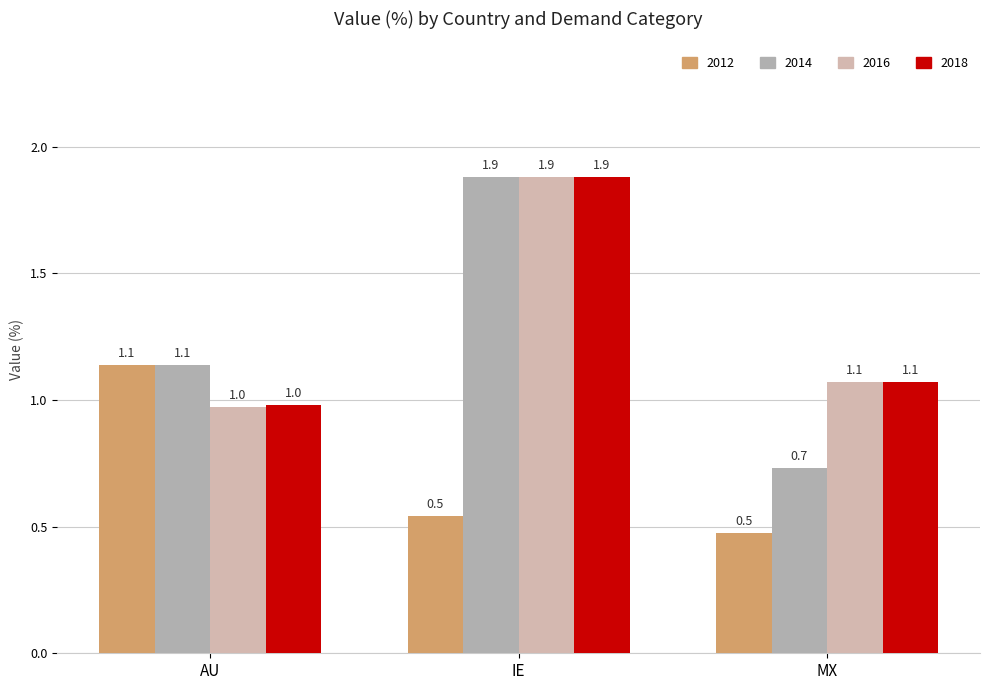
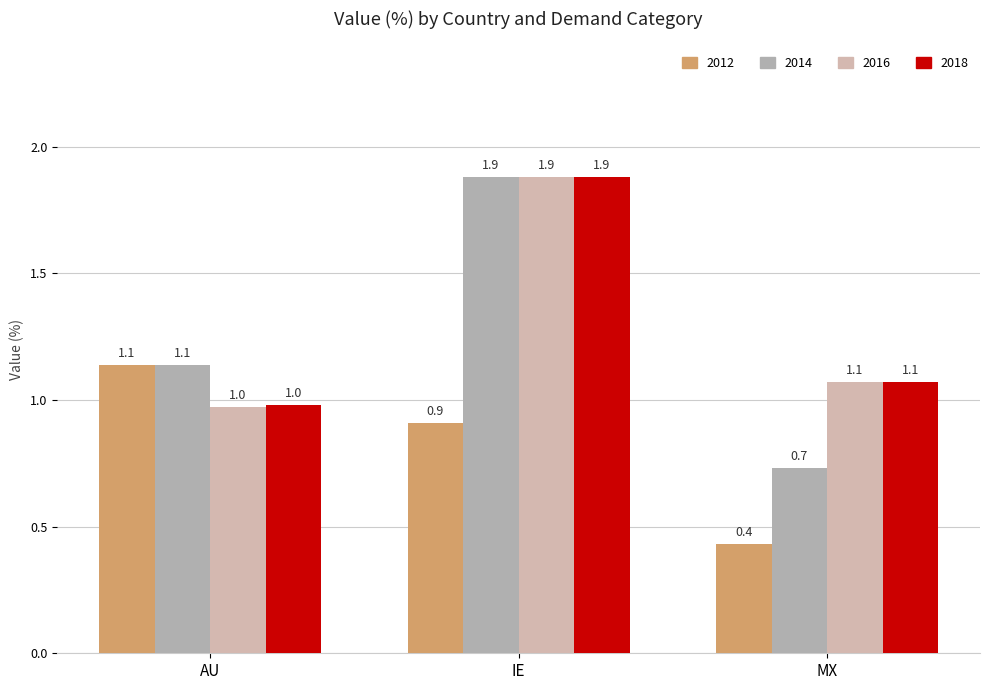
2012, IE: 0.5 -> 0.9
2012, MX: 0.5 -> 0.4
